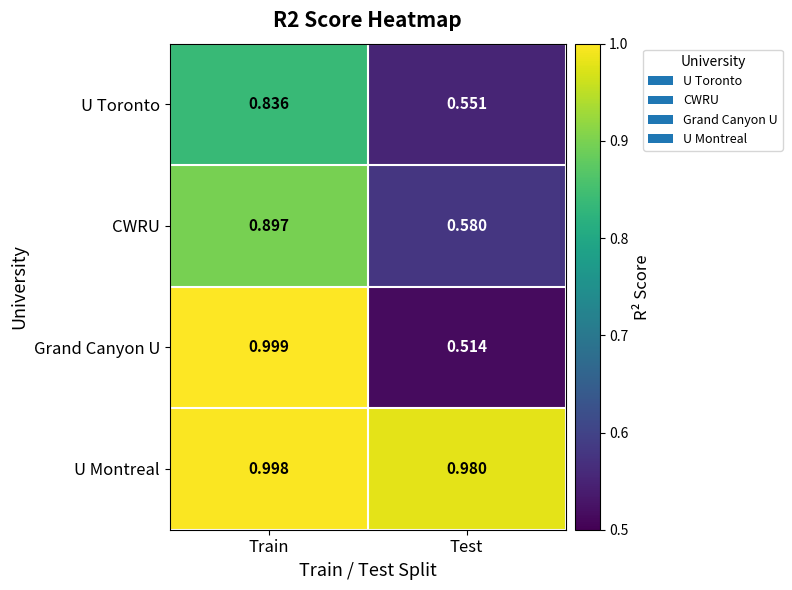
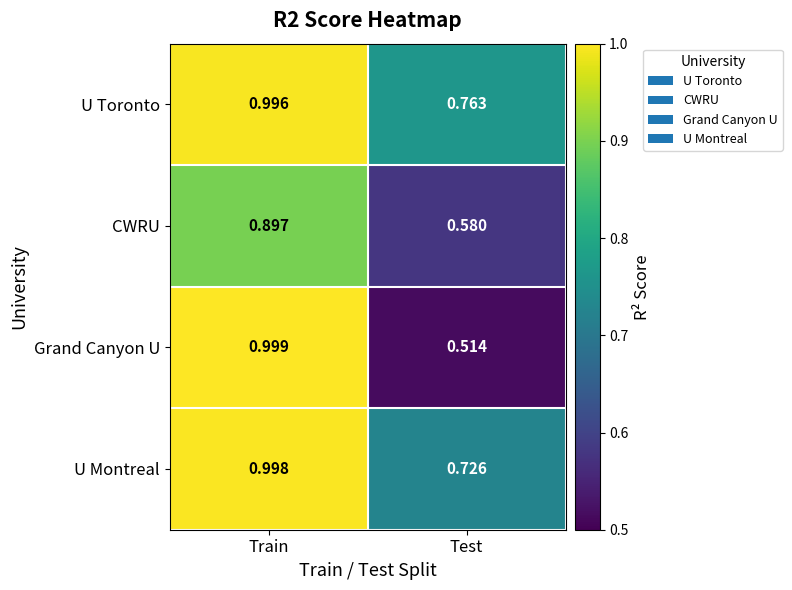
U Toronto, Train: 0.836 -> 0.996
U Toronto, Test: 0.551 -> 0.763
U Montreal, Test: 0.980 -> 0.726
